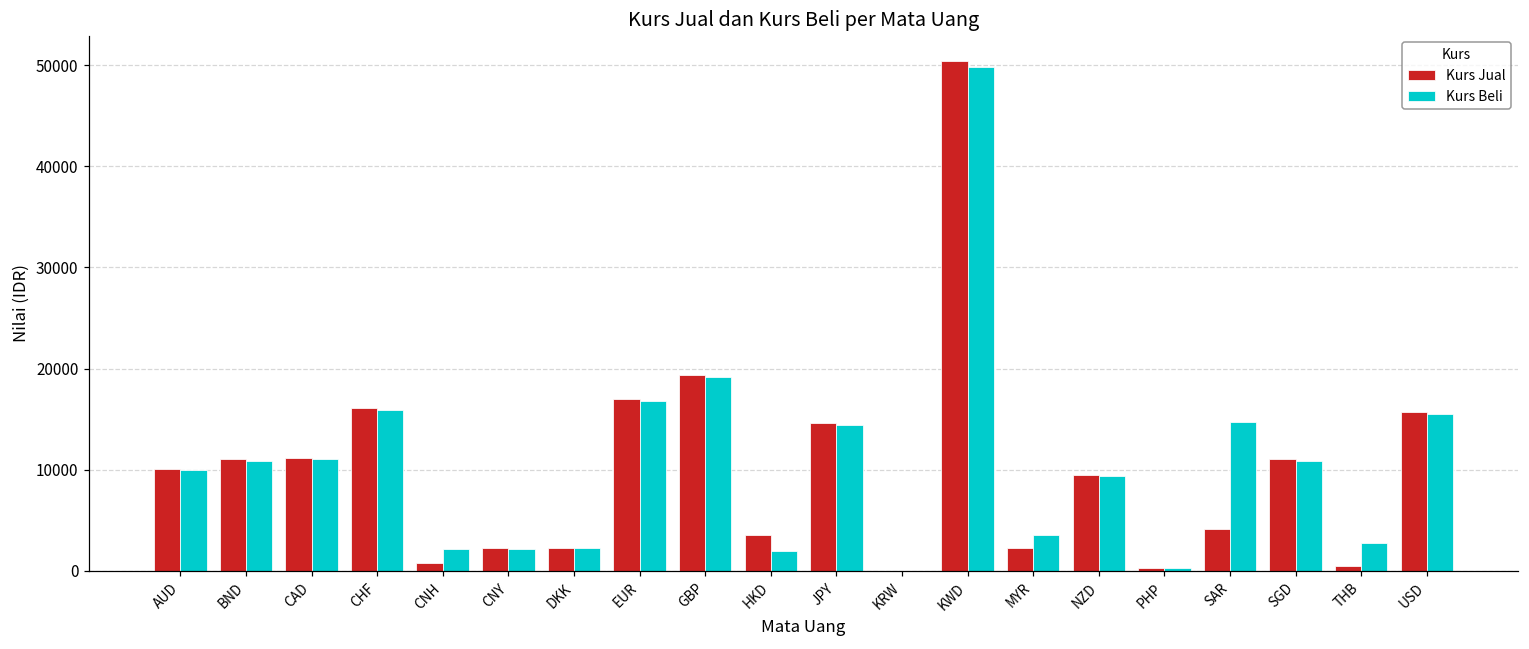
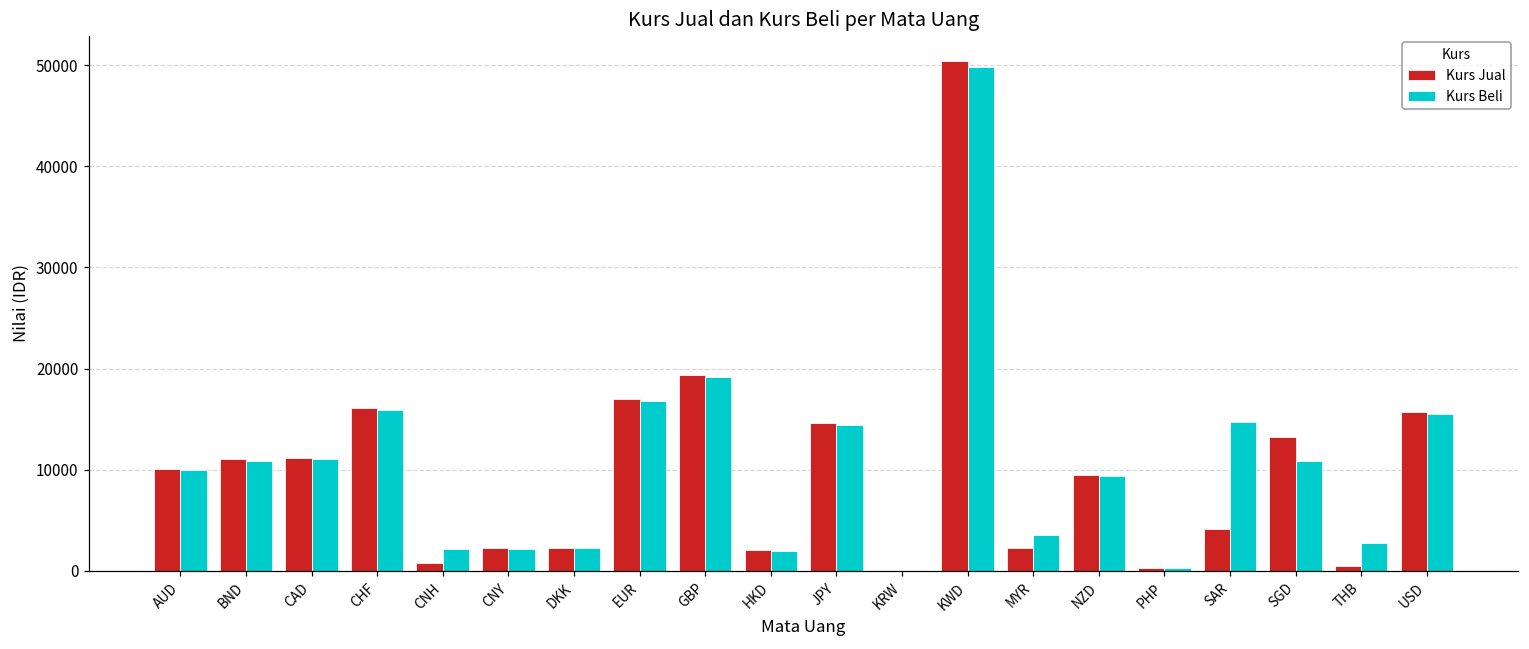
Kurs Jual, HKD: 4000 -> 2000
Kurs Jual, SGD: 11000 -> 13000
